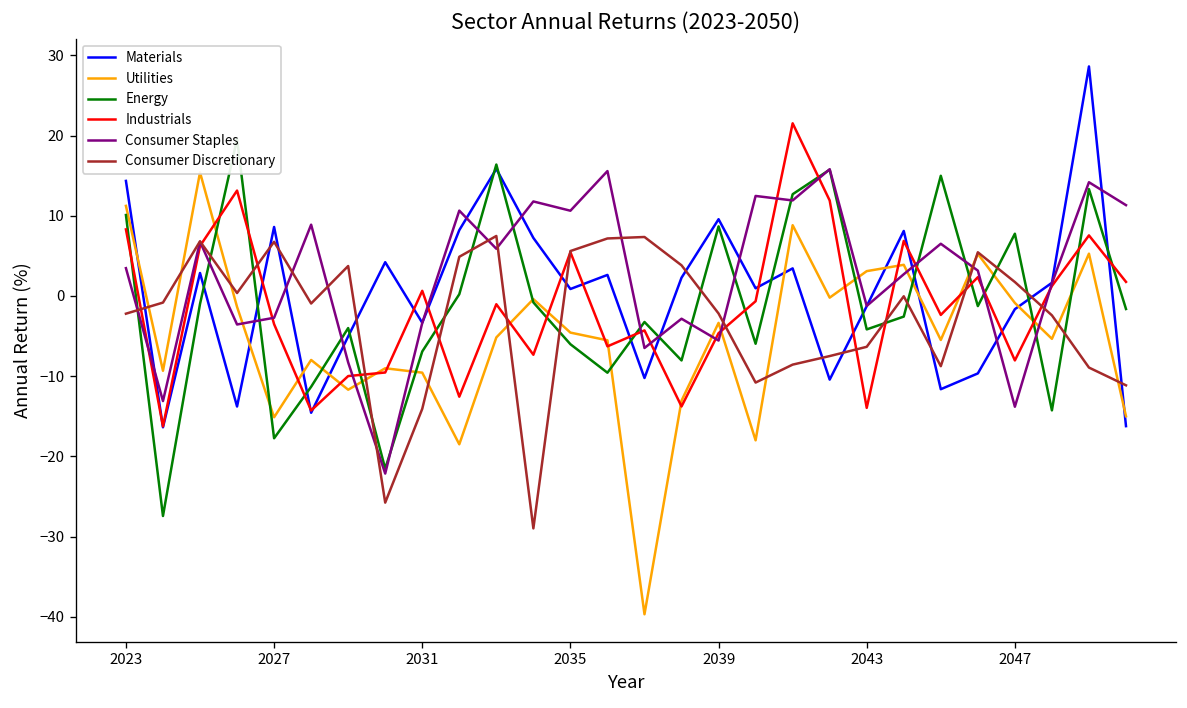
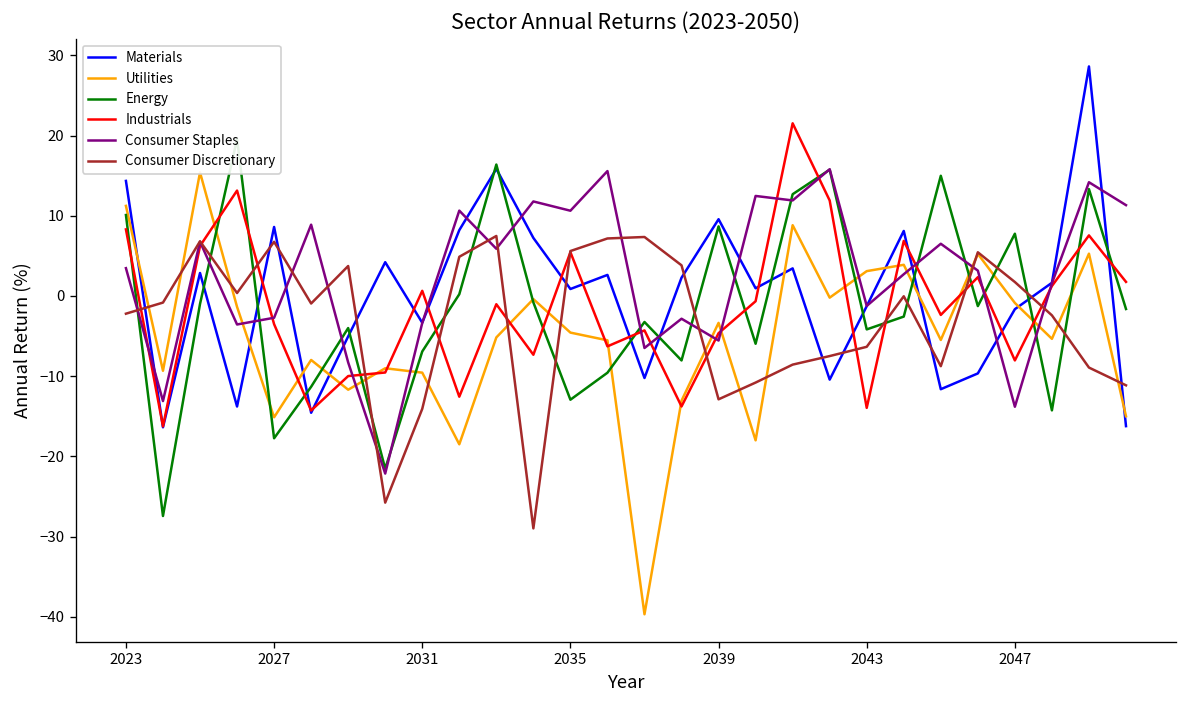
Energy, 2035: -6 -> -13
Consumer Discretionary, 2039: -2 -> -13
